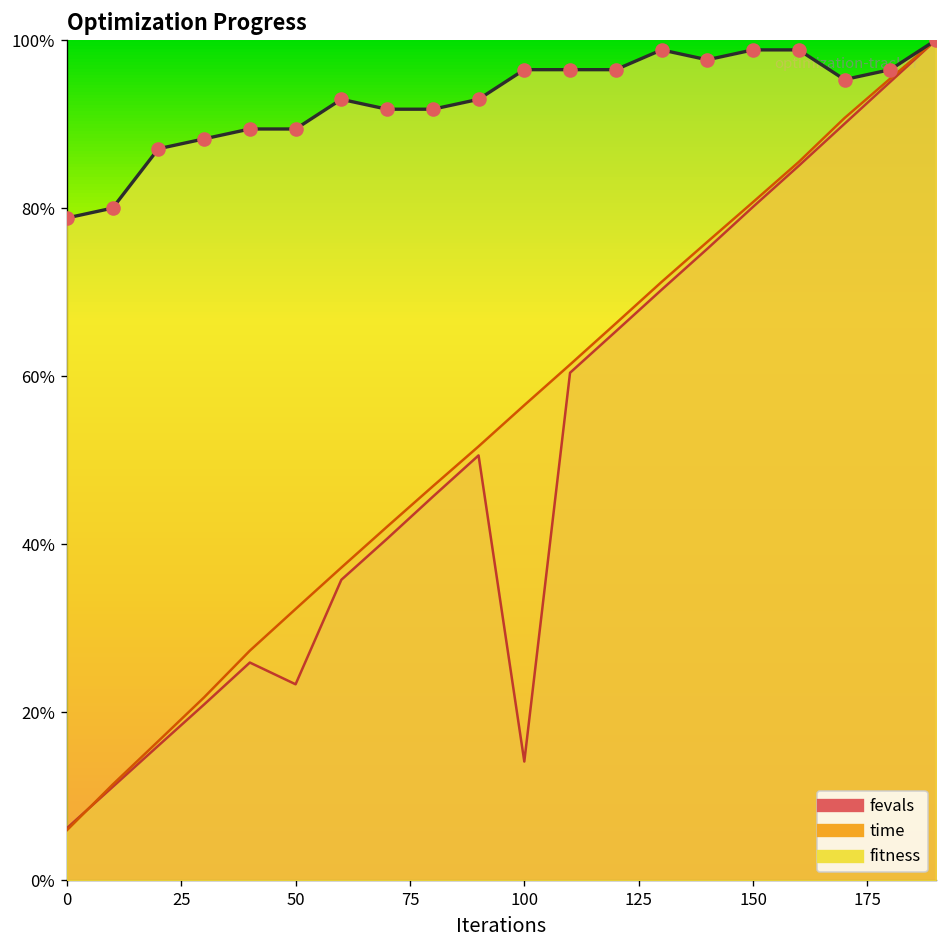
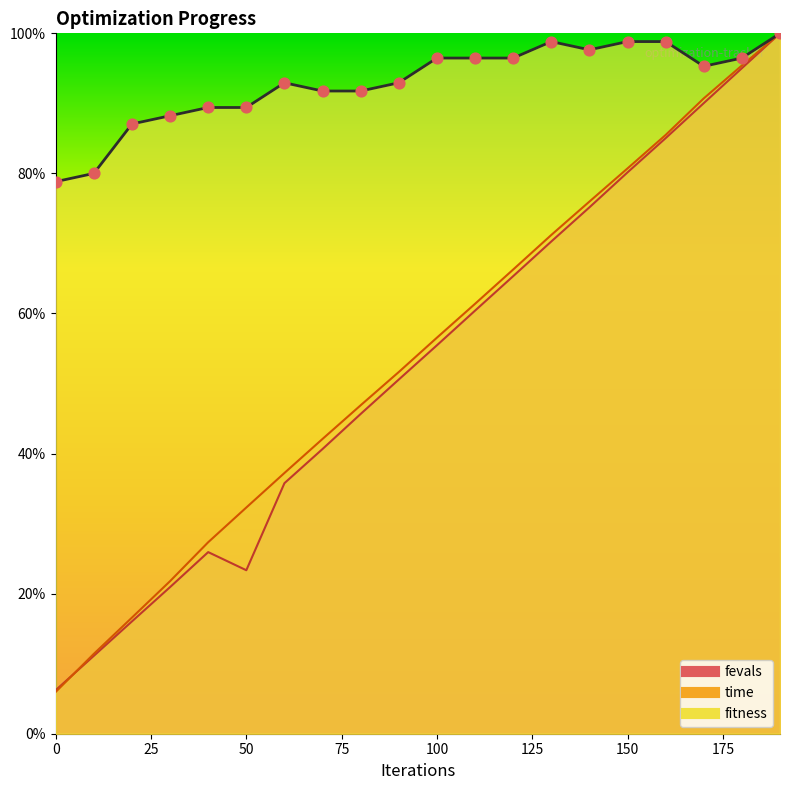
fevals, 100: 14% -> 55%
